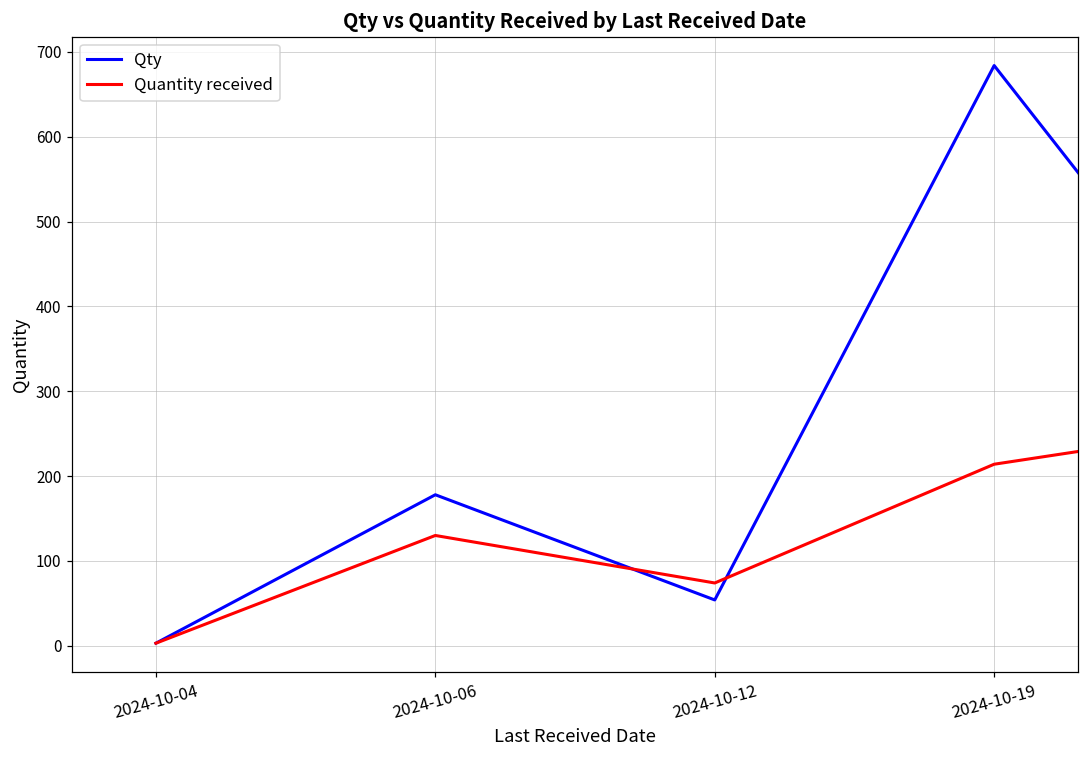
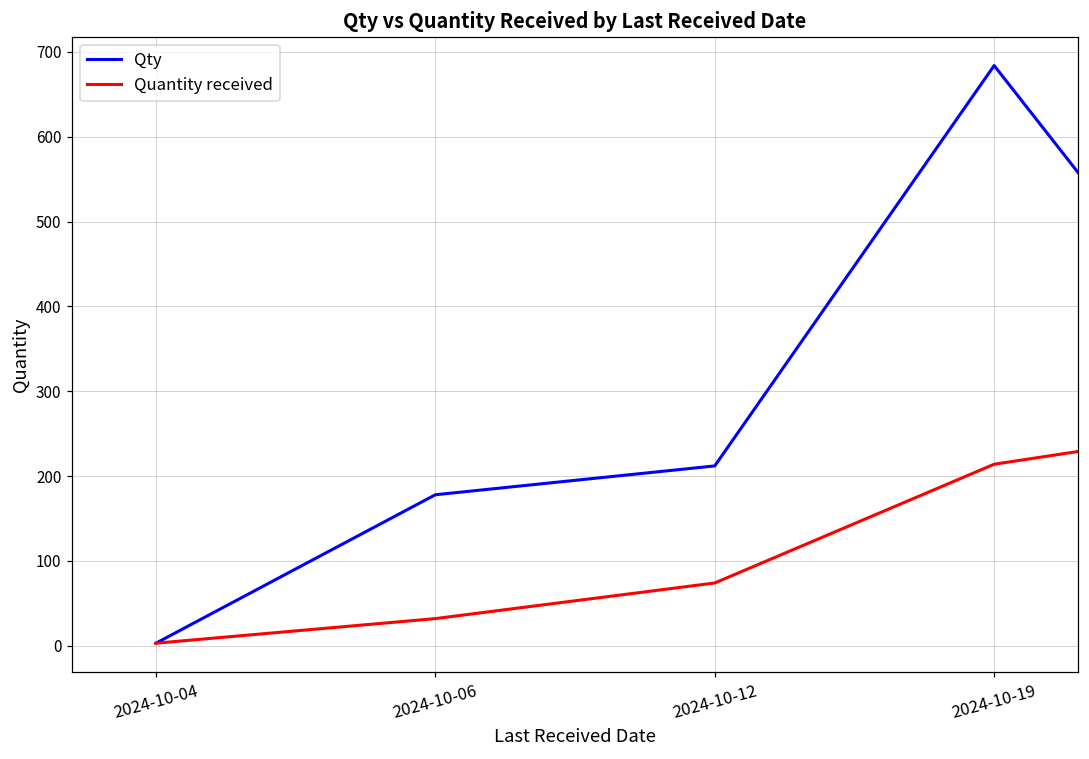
Quantity received, 2024-10-06: 130 -> 30
Qty, 2024-10-12: 50 -> 210
